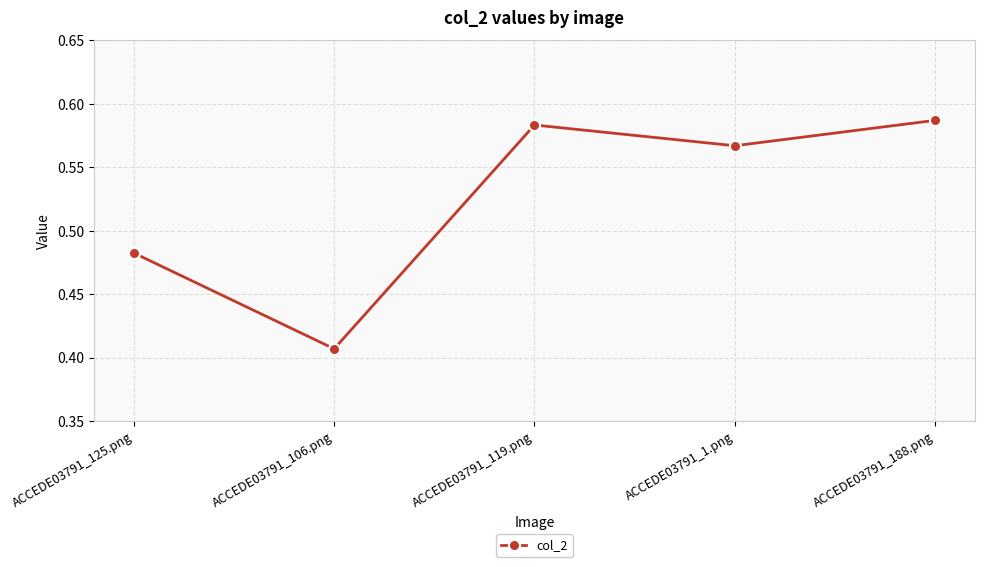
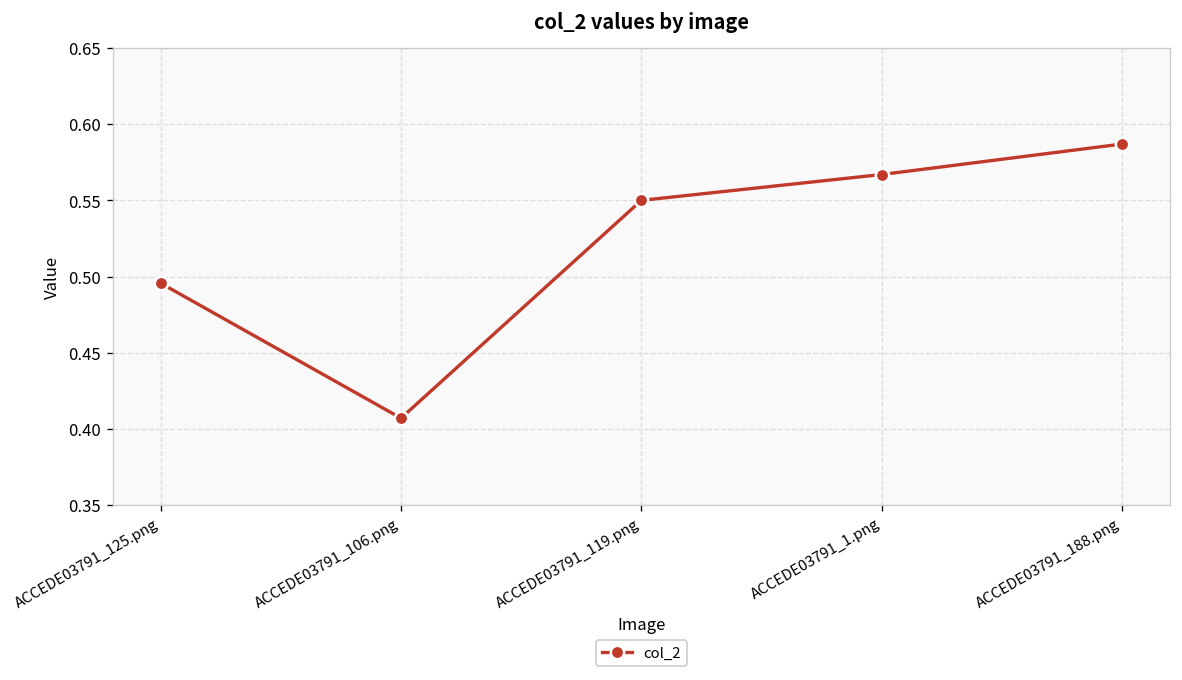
ACCEDE03791_125.png: 0.482 -> 0.496
ACCEDE03791_119.png: 0.583 -> 0.550
